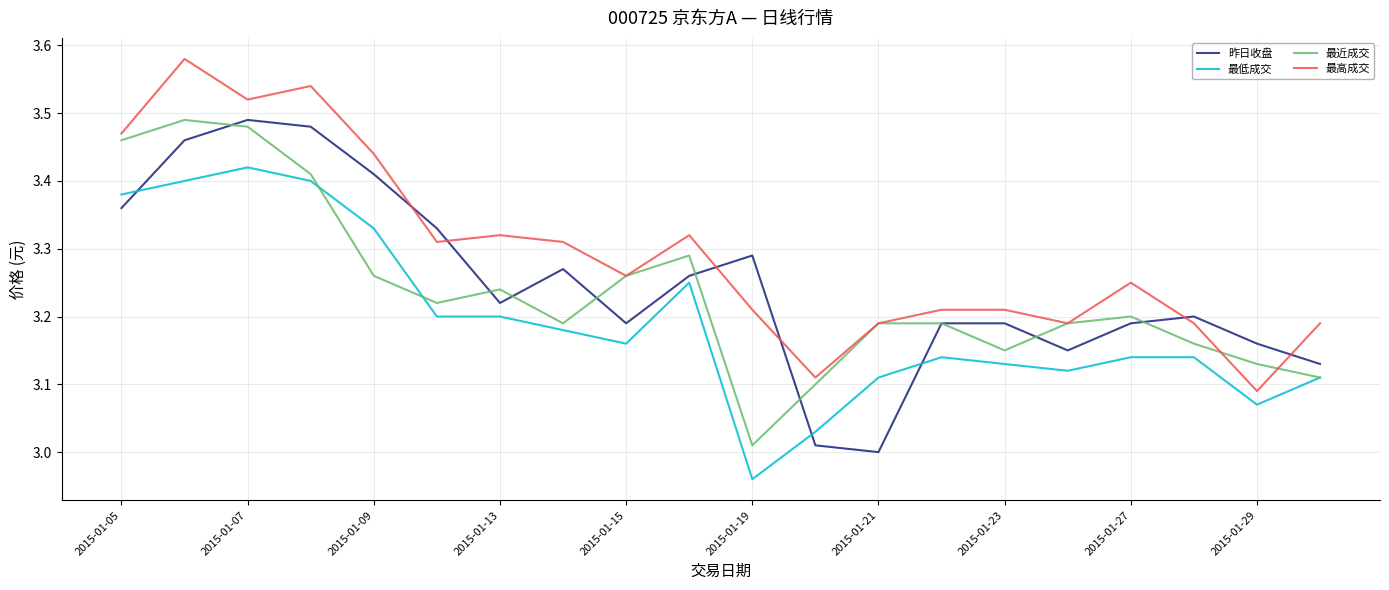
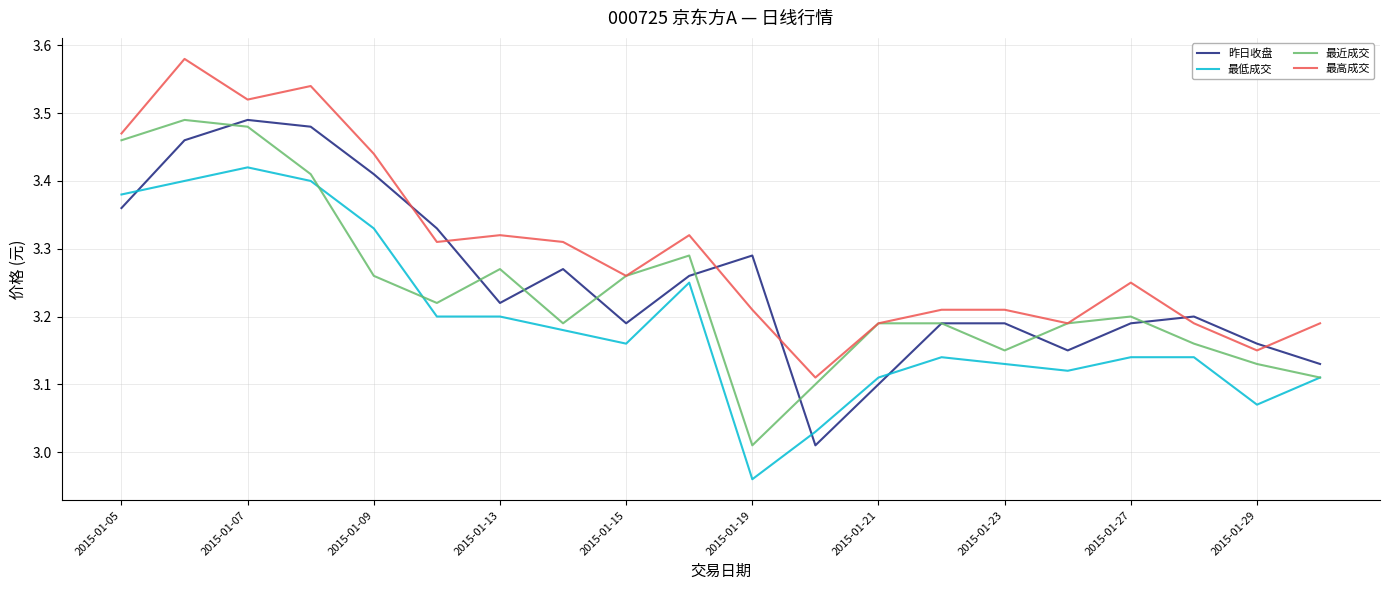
最近成交, 2015-01-13: 3.24 -> 3.27
昨日收盘, 2015-01-21: 3.0 -> 3.1
最高成交, 2015-01-29: 3.09 -> 3.15
